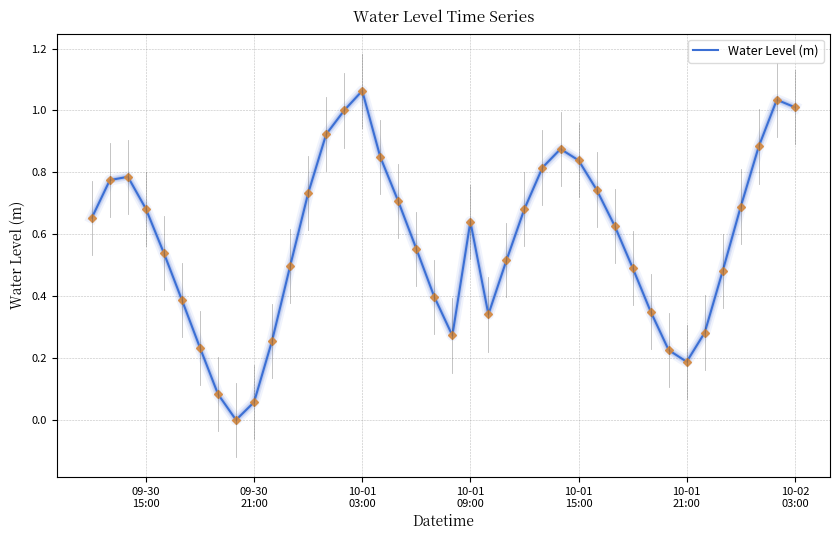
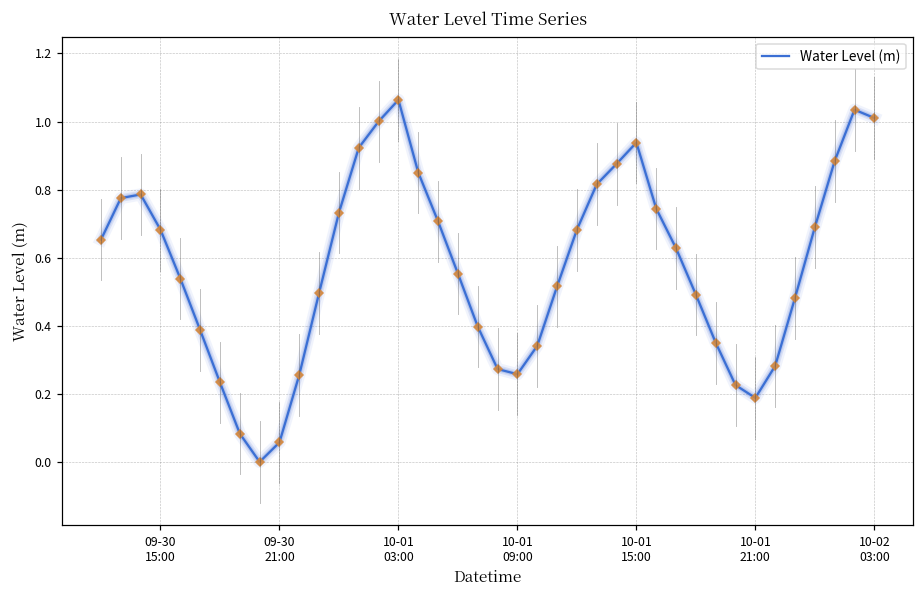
Water Level (m), 10-01 09:00: 0.64 -> 0.26
Water Level (m), 10-01 15:00: 0.84 -> 0.94
